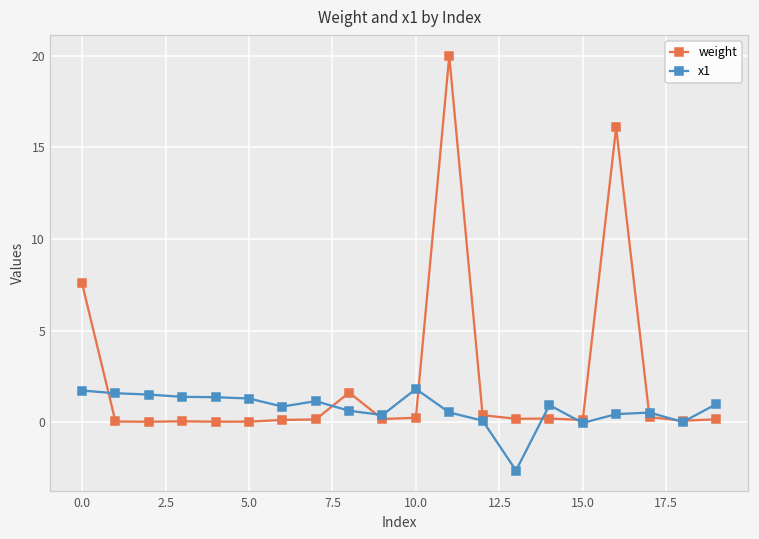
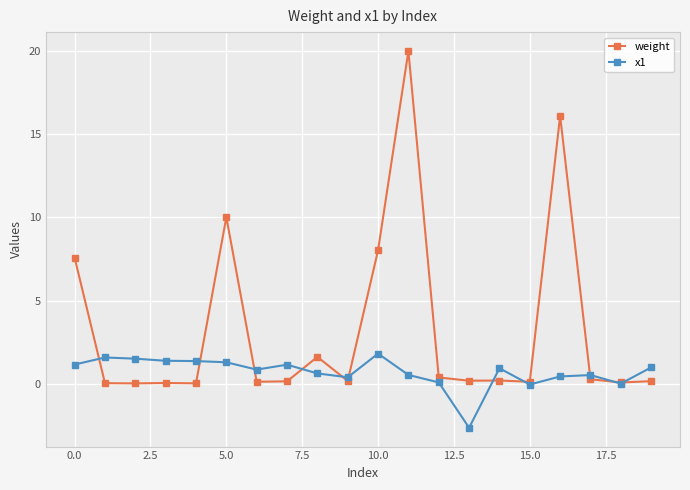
x1, 0.0: 1.7 -> 1.2
weight, 5.0: 0.0 -> 10.0
weight, 10.0: 0.2 -> 8.0
